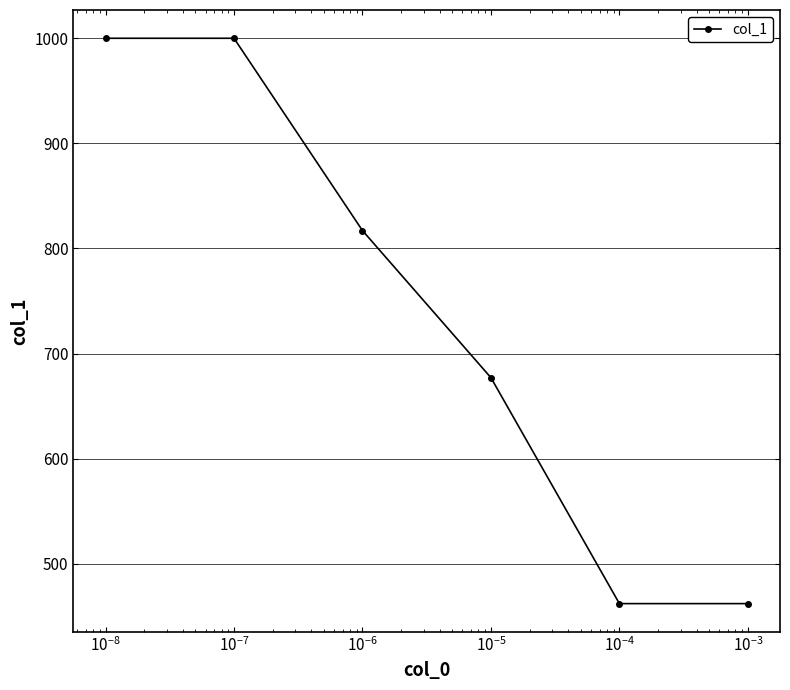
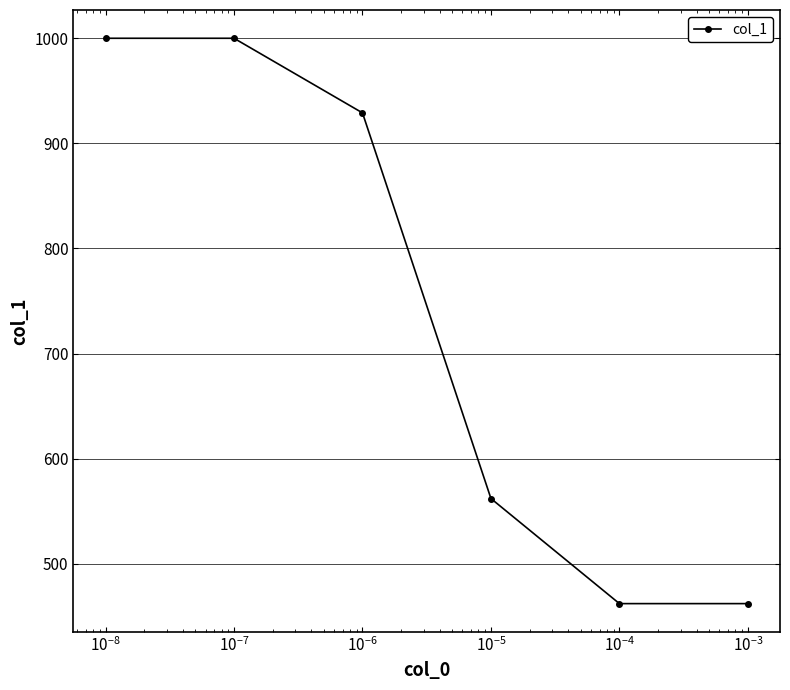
10^-6: 817 -> 929
10^-5: 677 -> 562
